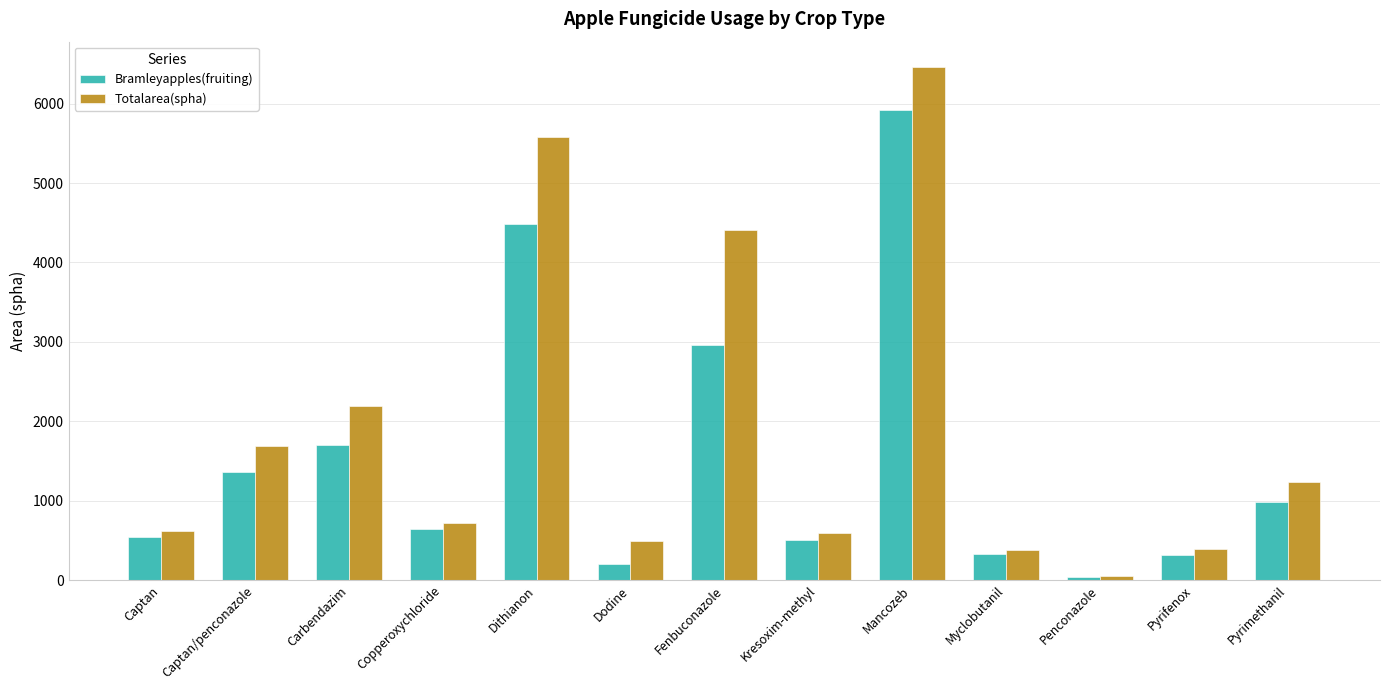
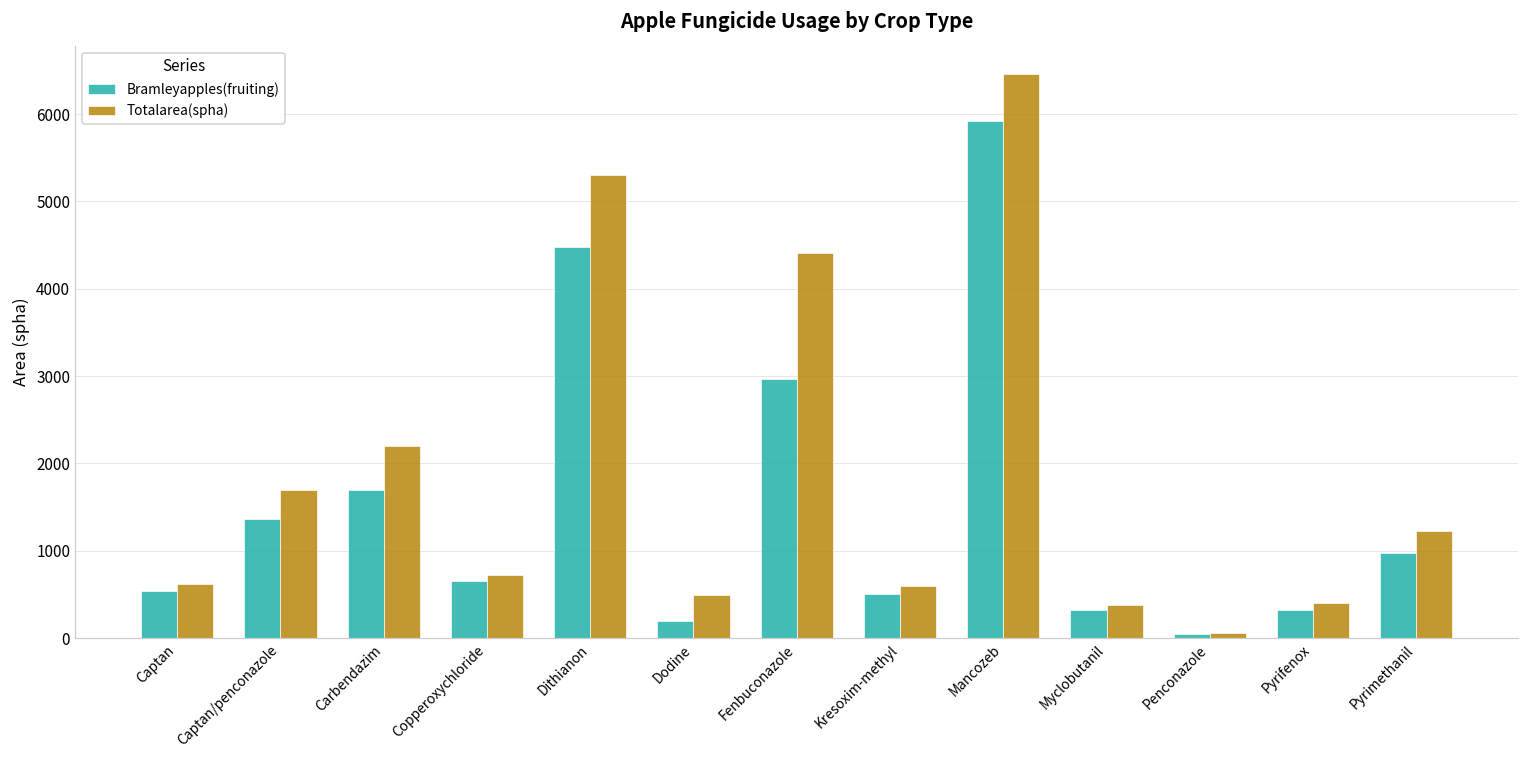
Totalarea(spha), Dithianon: 5600 -> 5300
